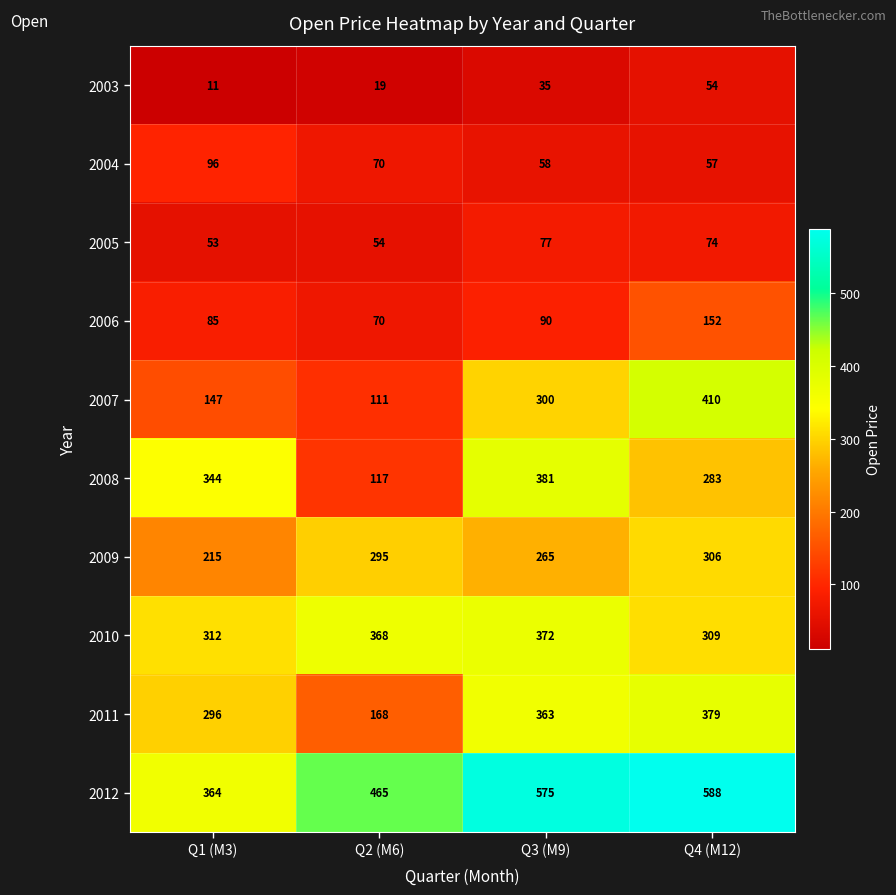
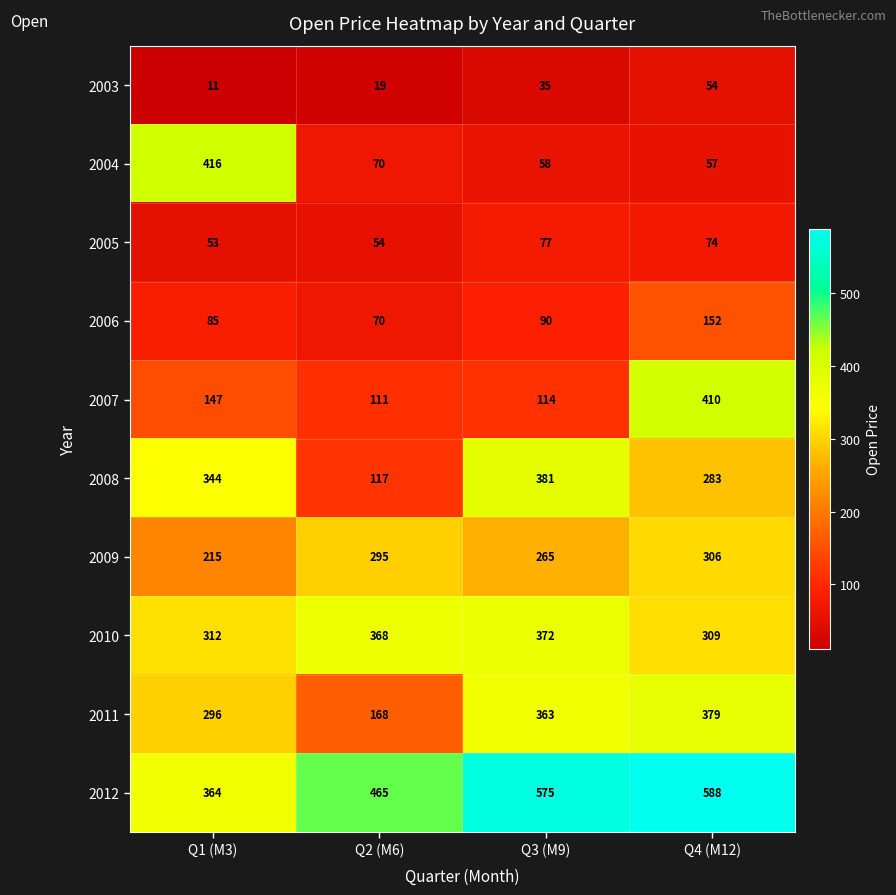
2004, Q1 (M3): 96 -> 416
2007, Q3 (M9): 300 -> 114
